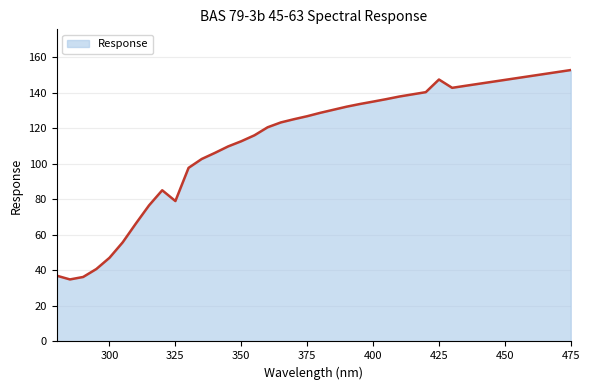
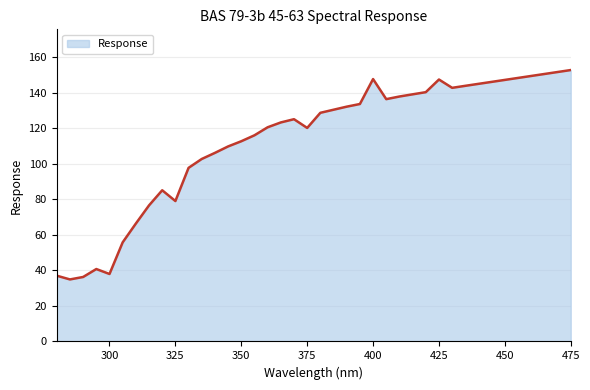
300: 47 -> 38
375: 127 -> 120
400: 135 -> 148
